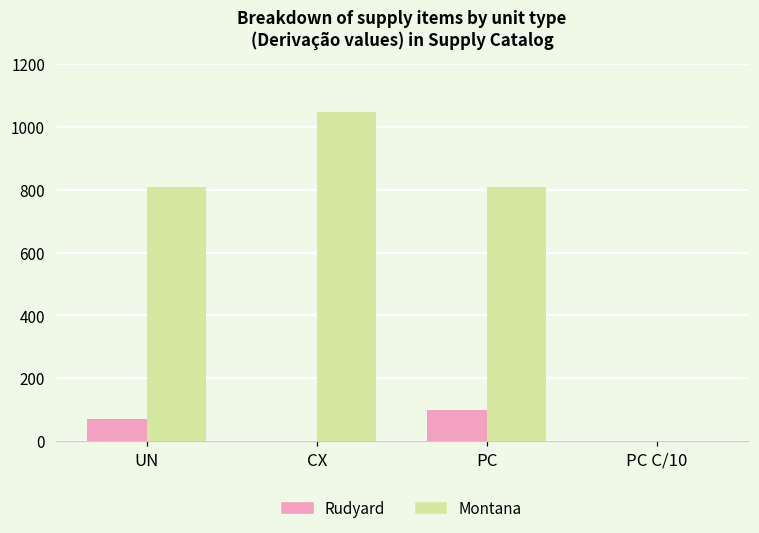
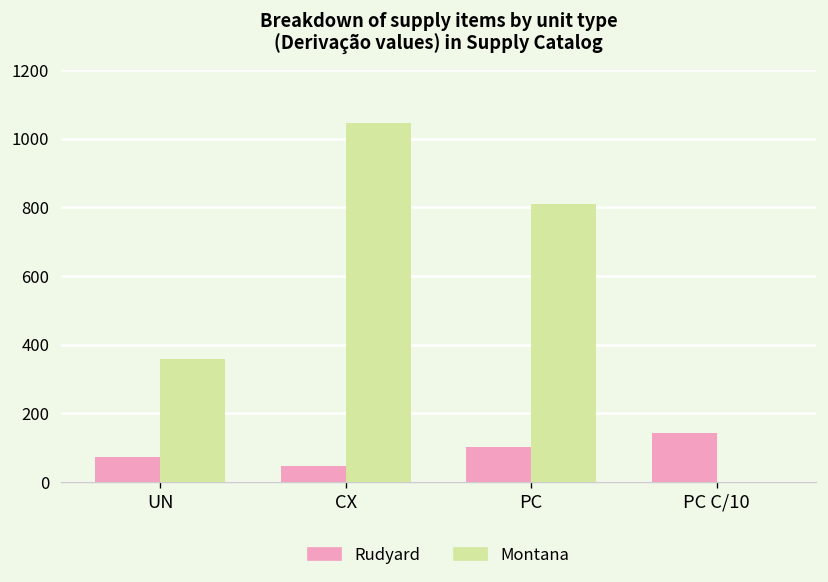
Montana, UN: 810 -> 360
Rudyard, CX: 0 -> 50
Rudyard, PC C/10: 0 -> 140
